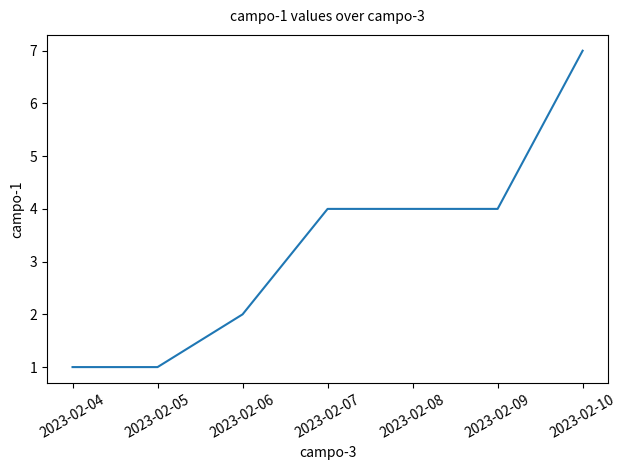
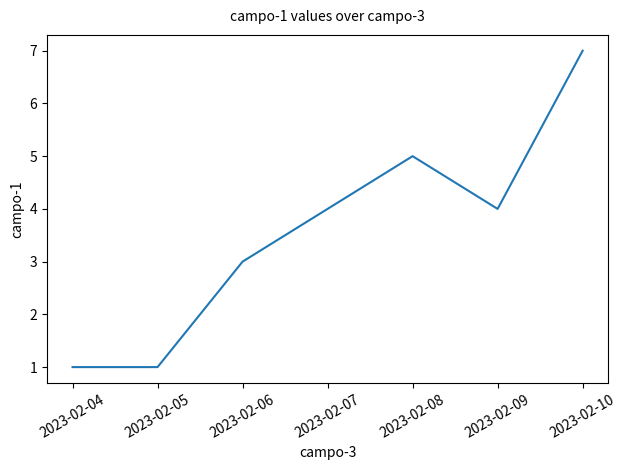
2023-02-06: 2 -> 3
2023-02-08: 4 -> 5
